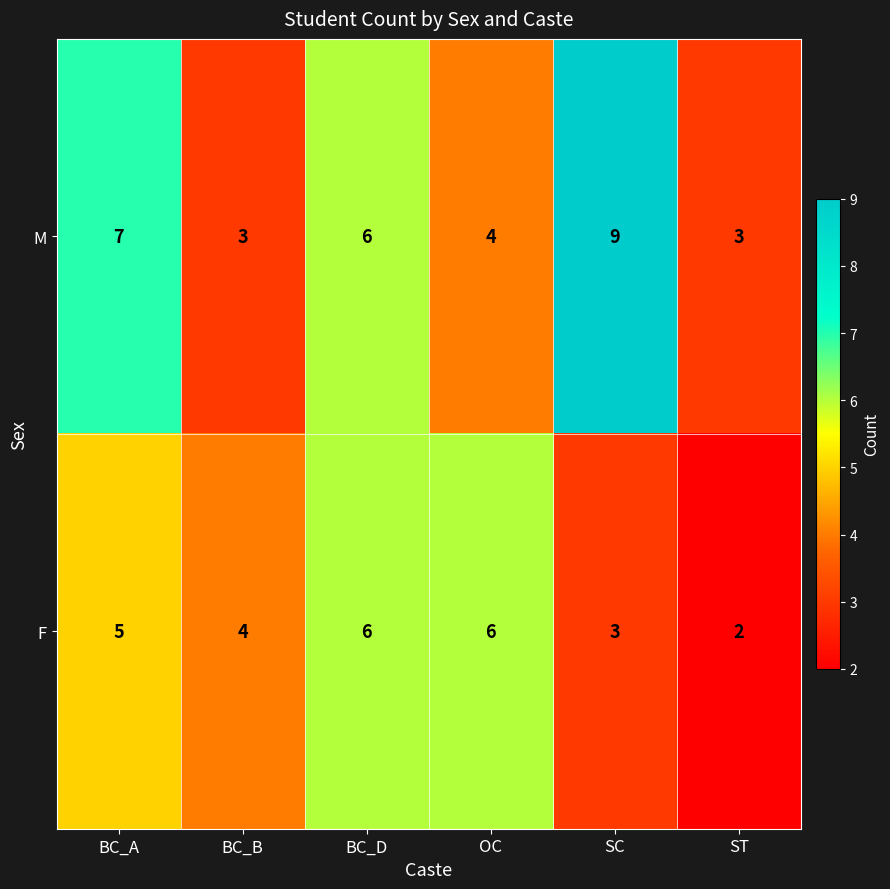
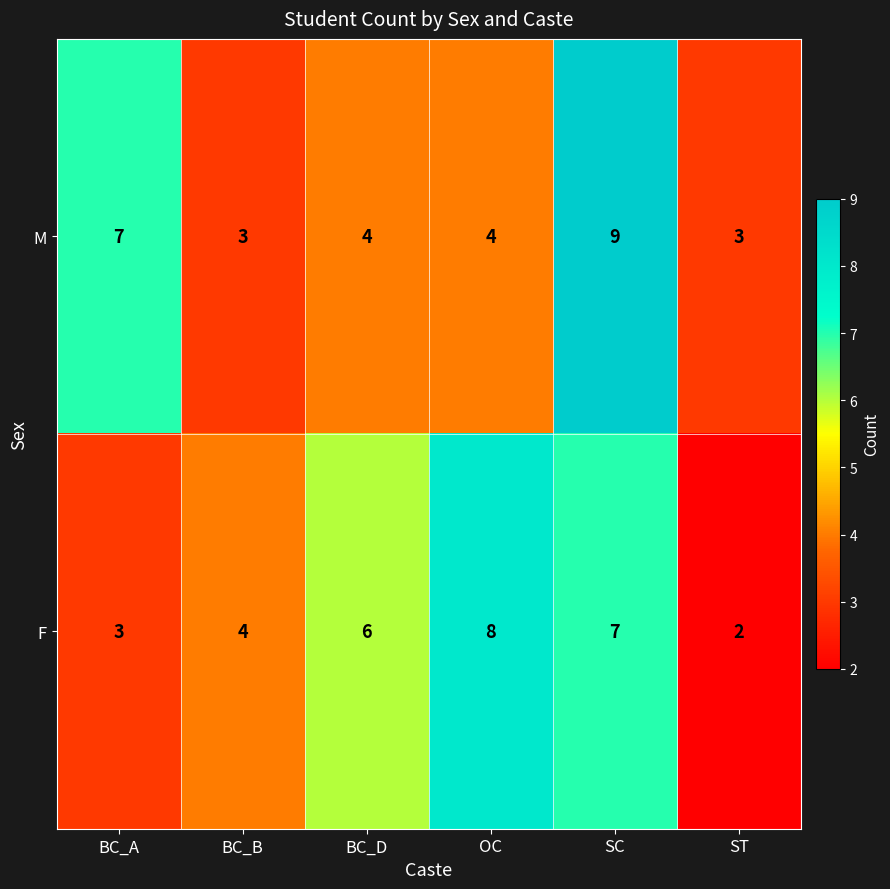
M, BC_D: 6 -> 4
F, BC_A: 5 -> 3
F, OC: 6 -> 8
F, SC: 3 -> 7
